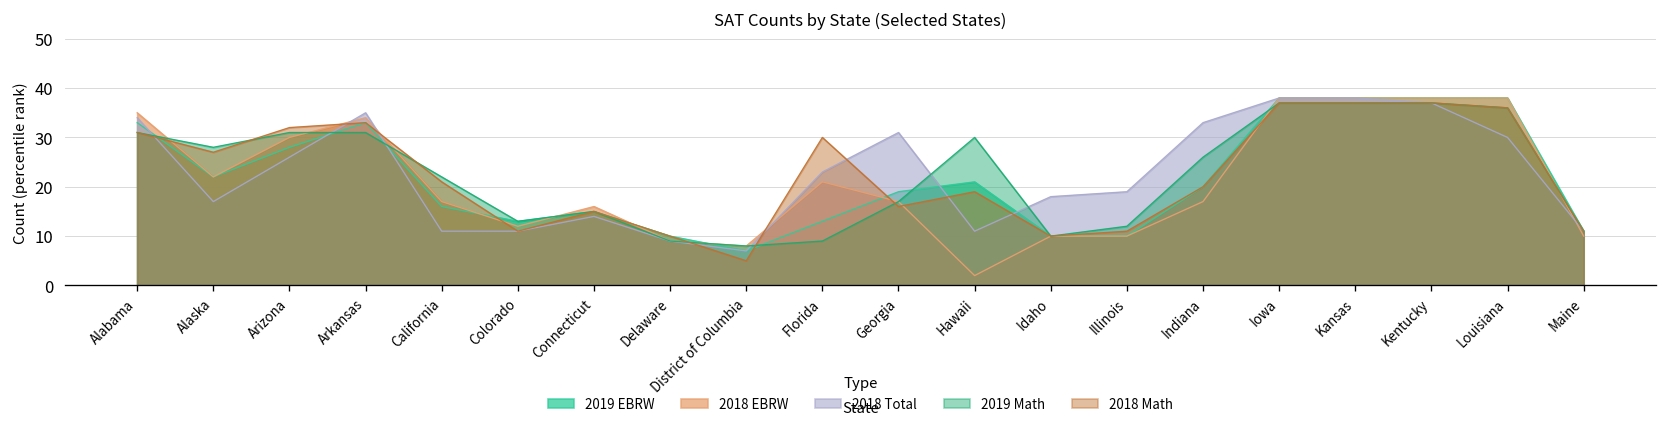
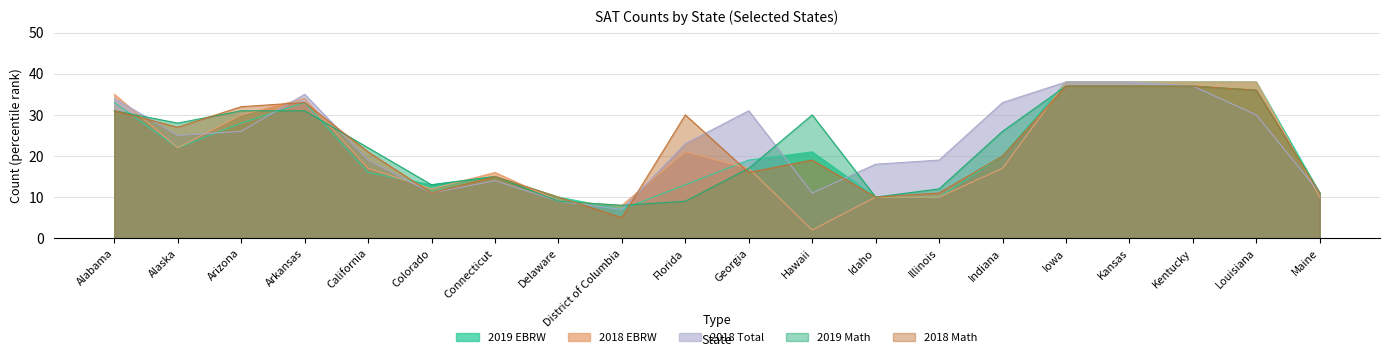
2018 Total, Alaska: 17 -> 25
2018 Total, California: 11 -> 19
